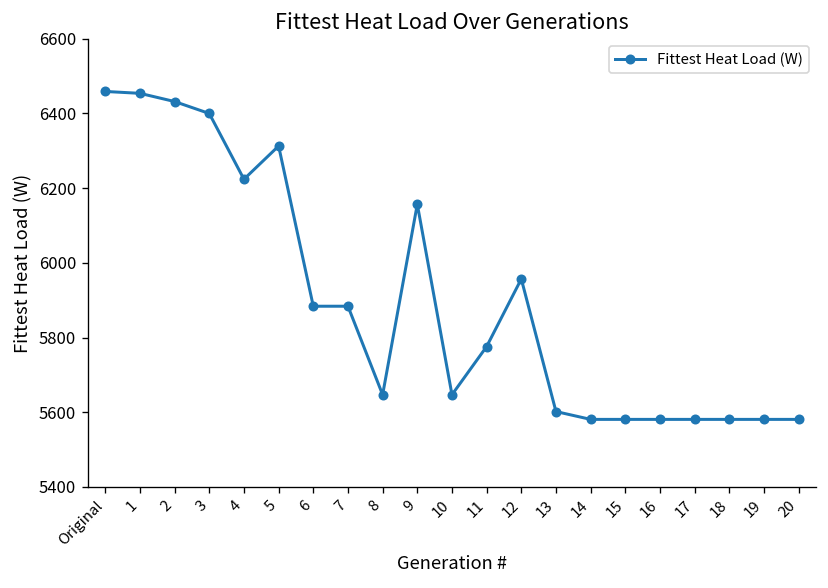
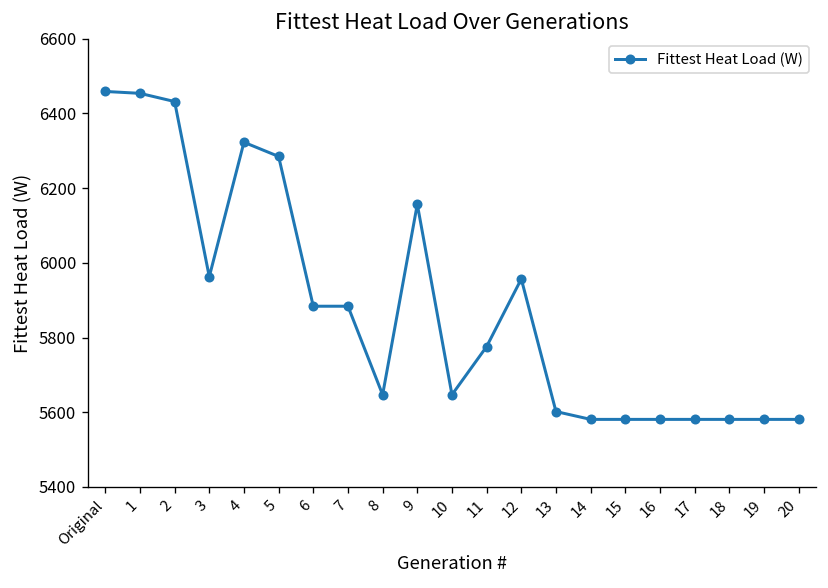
3: 6400 -> 5960
4: 6220 -> 6320
5: 6310 -> 6290
